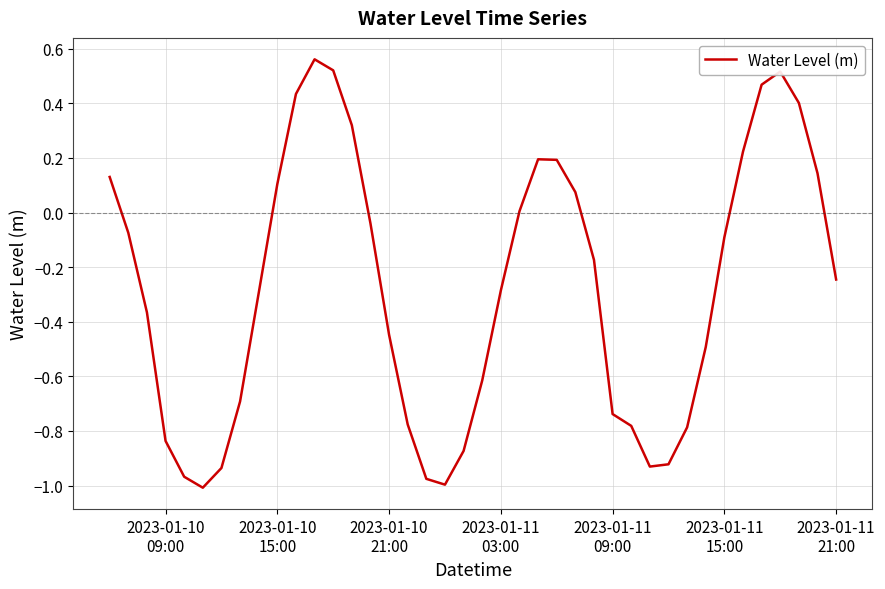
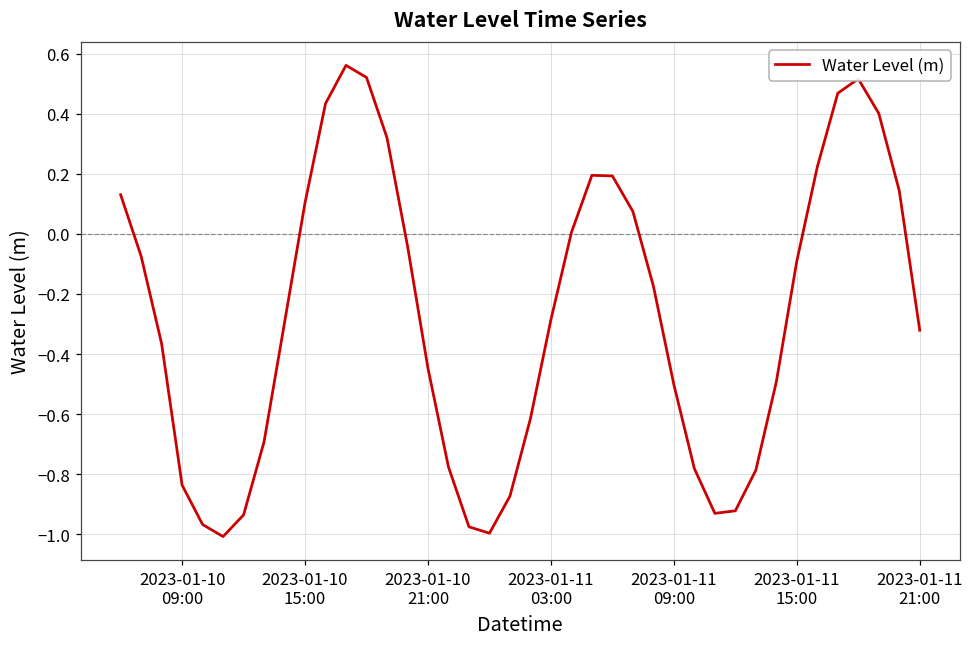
2023-01-11 09:00: -0.74 -> -0.50
2023-01-11 21:00: -0.25 -> -0.32
